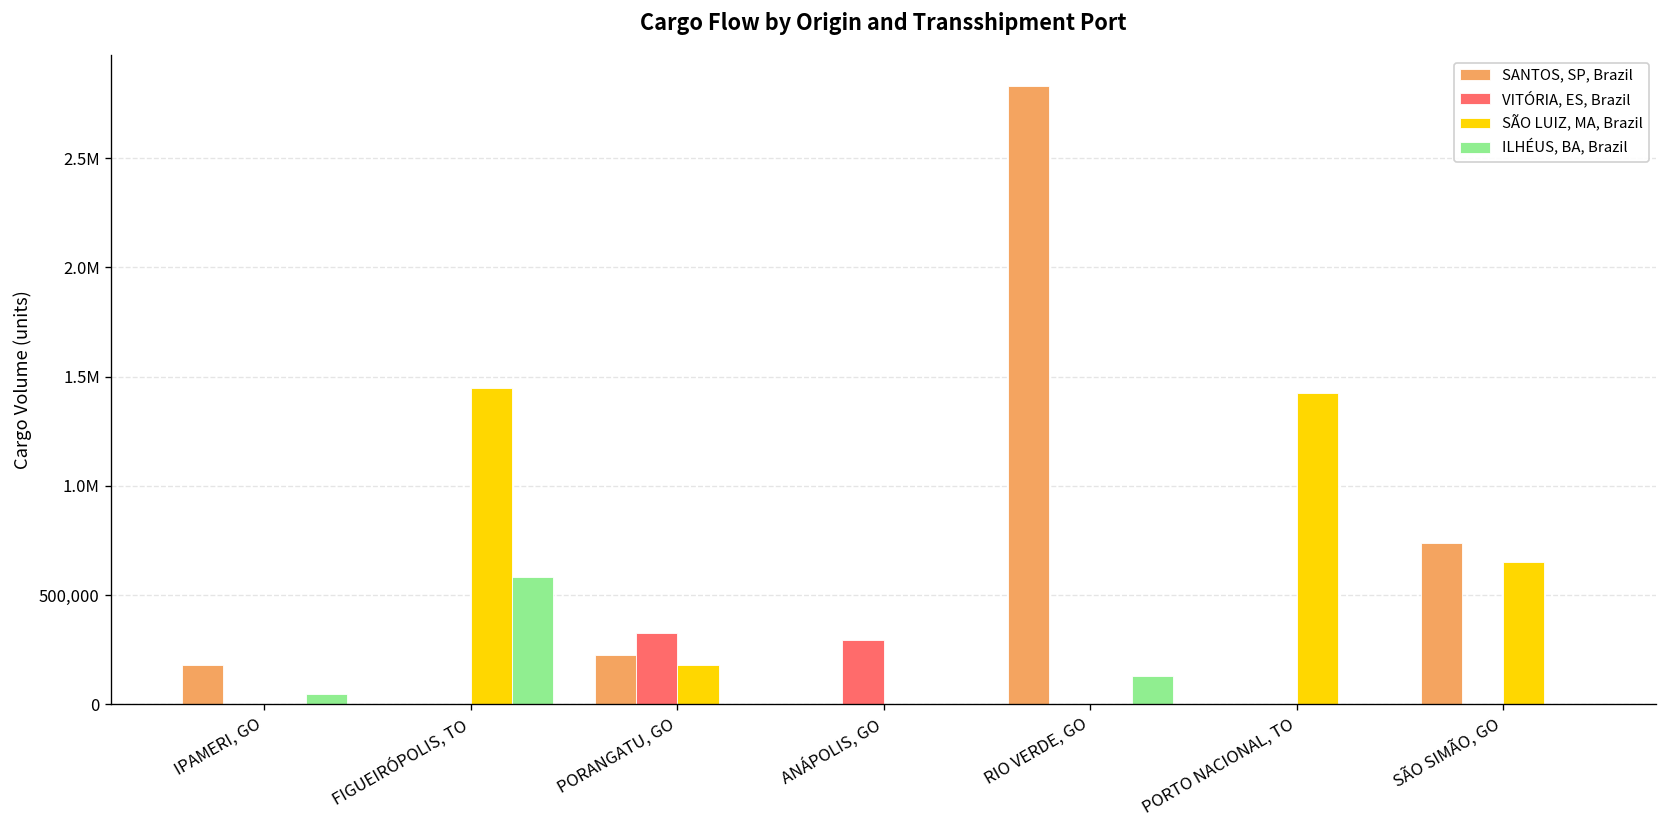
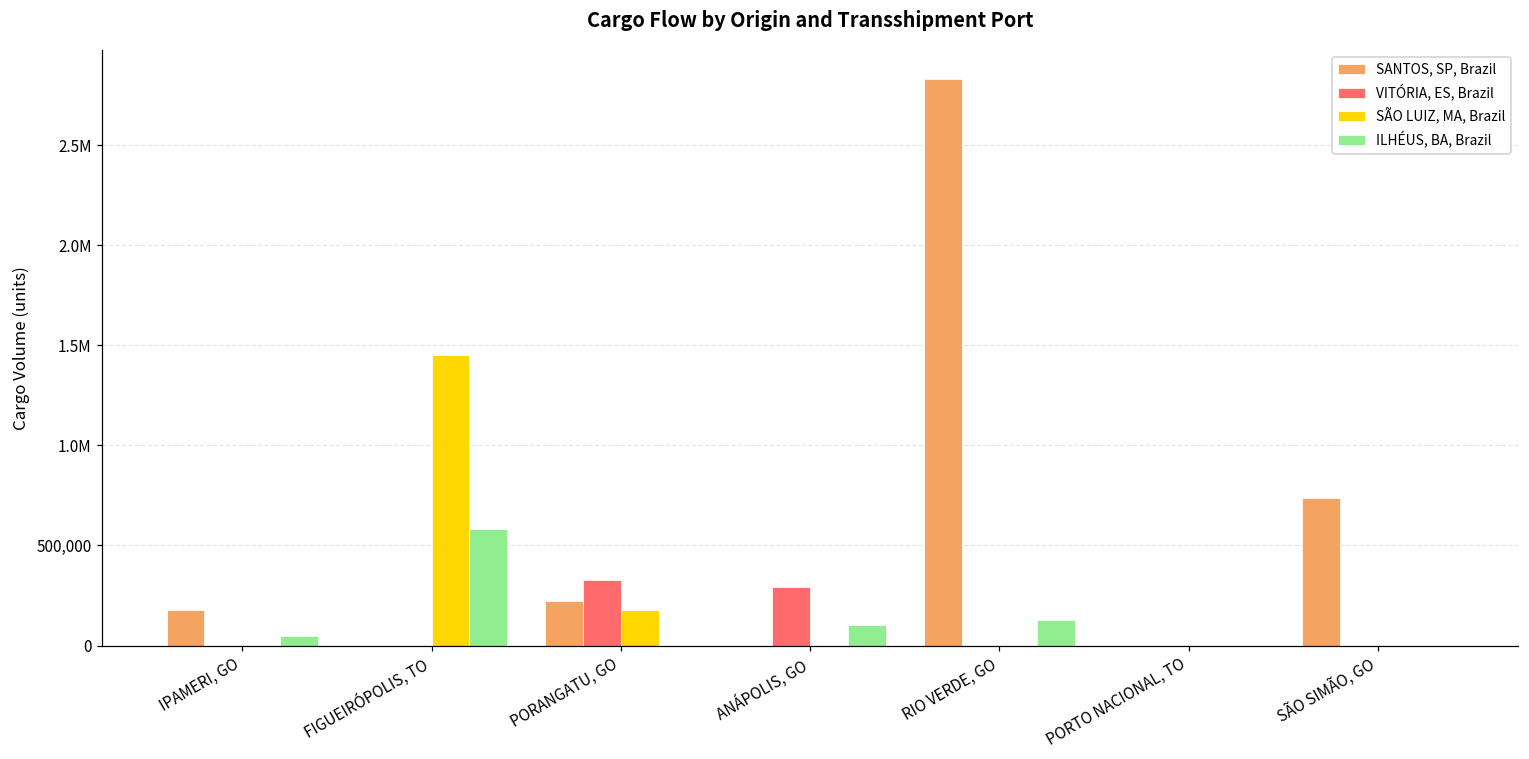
ILHÉUS, BA, Brazil, ANÁPOLIS, GO: 0 -> 100,000
SÃO LUIZ, MA, Brazil, PORTO NACIONAL, TO: 1,420,000 -> 0
SÃO LUIZ, MA, Brazil, SÃO SIMÃO, GO: 650,000 -> 0
